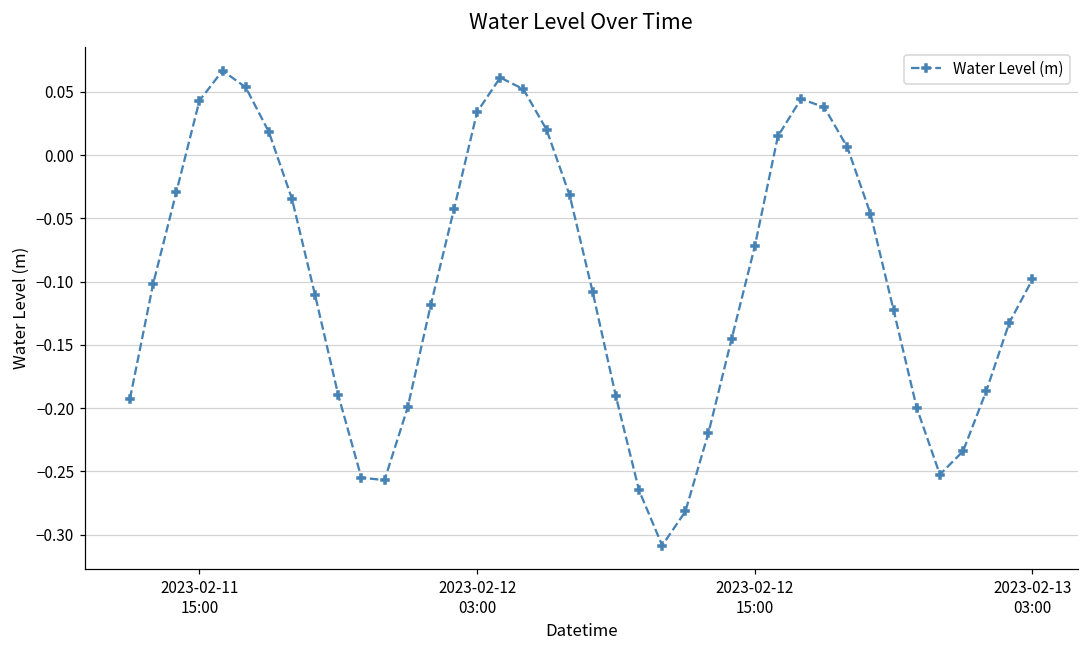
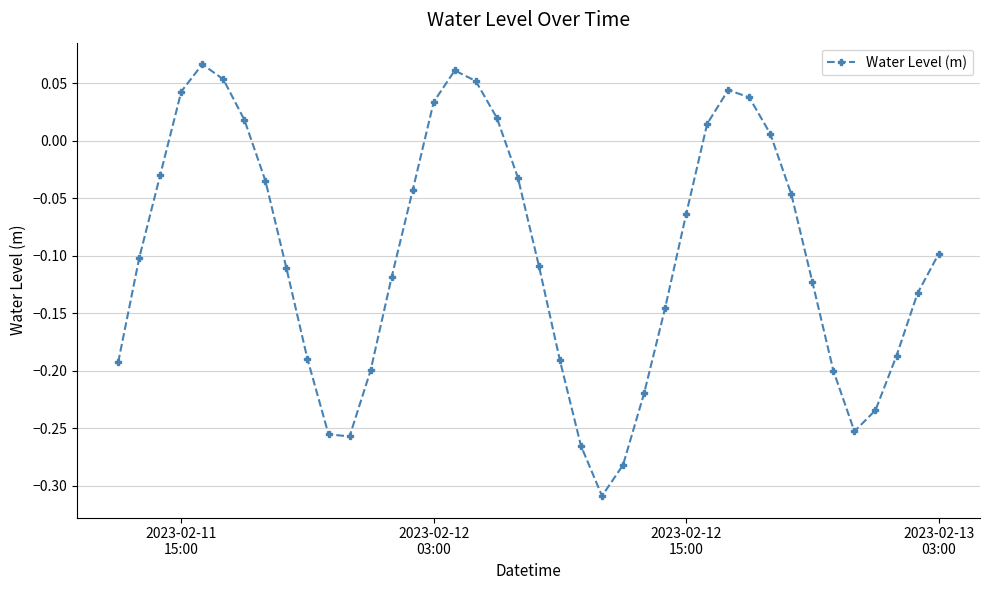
2023-02-12 15:00: -0.072 -> -0.064
